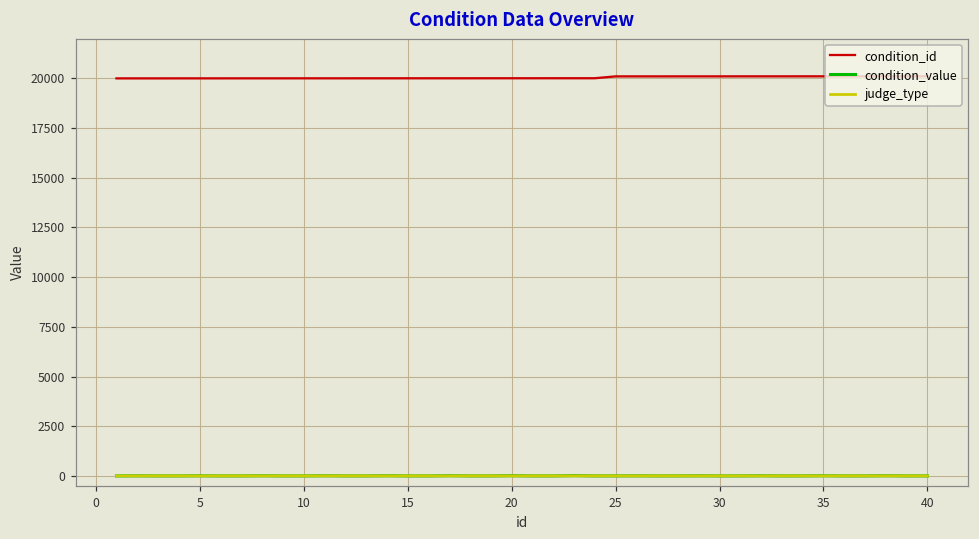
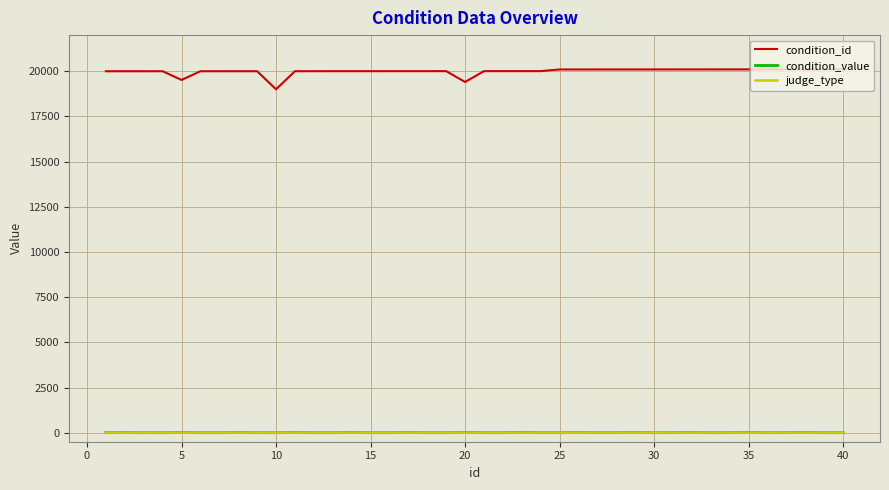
condition_id, 5: 20000 -> 19500
condition_id, 10: 20000 -> 19000
condition_id, 20: 20000 -> 19400
